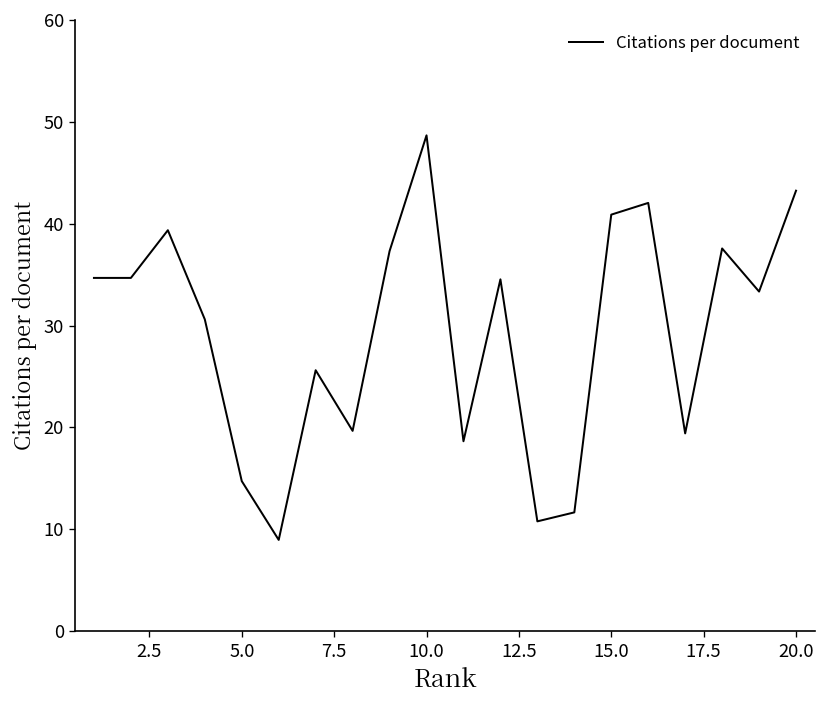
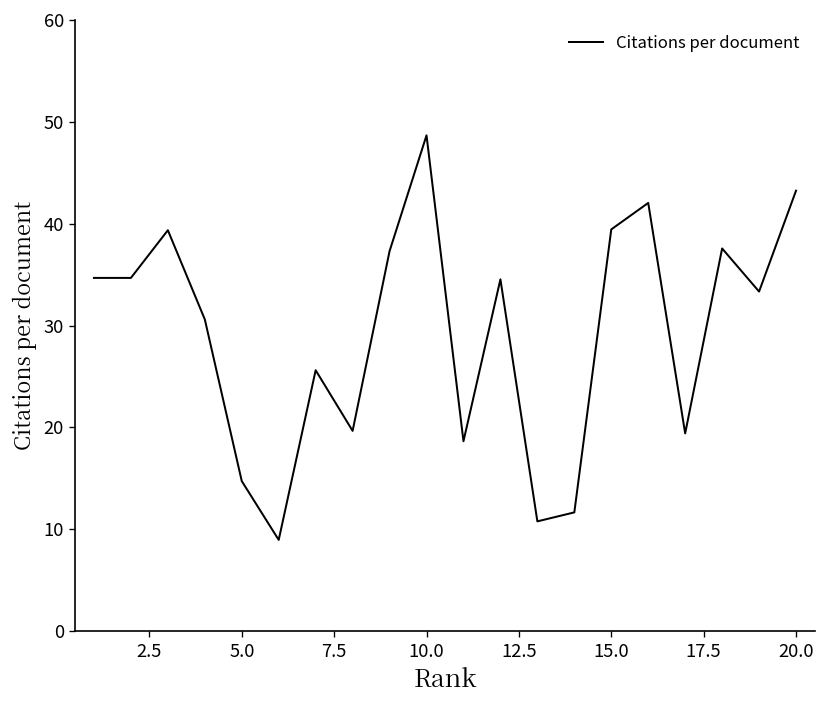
15.0: 41 -> 39
